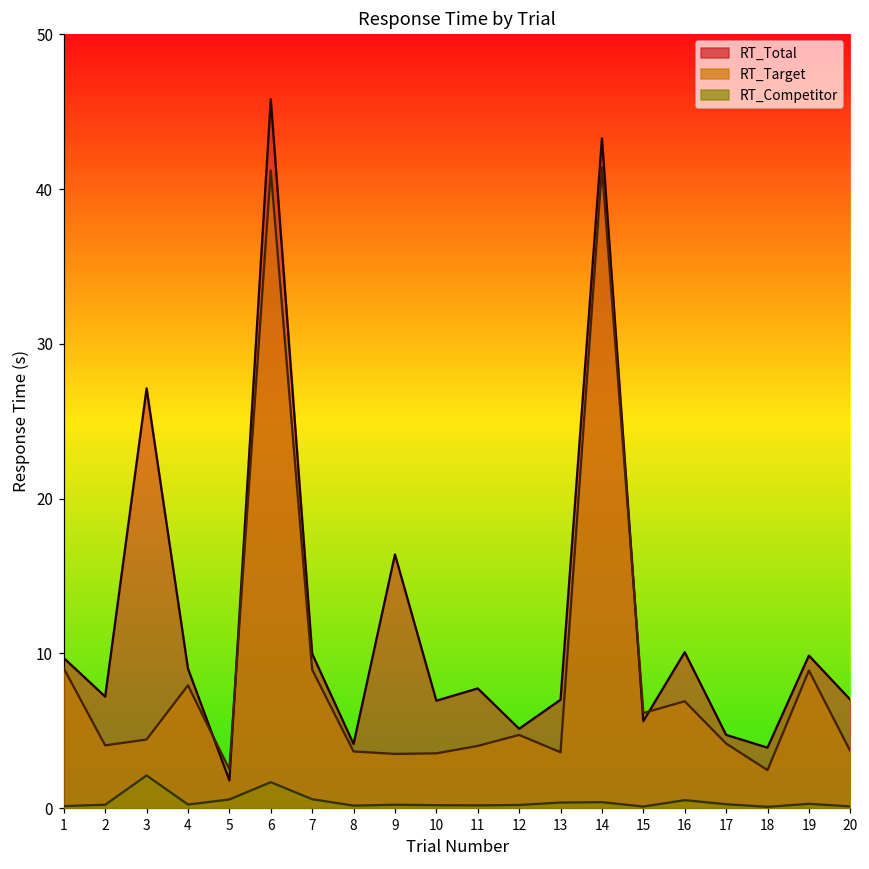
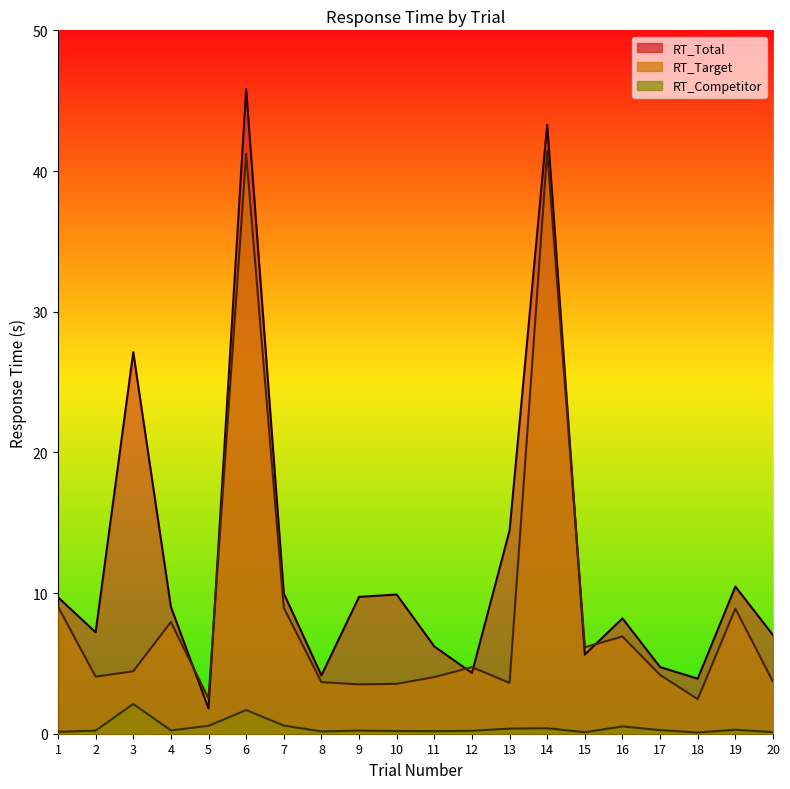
RT_Total, 9: 16.4 -> 9.7
RT_Total, 10: 6.9 -> 9.9
RT_Total, 11: 7.7 -> 6.2
RT_Total, 12: 5.1 -> 4.3
RT_Total, 13: 7.0 -> 14.4
RT_Total, 16: 10.1 -> 8.2
RT_Total, 19: 9.9 -> 10.5
